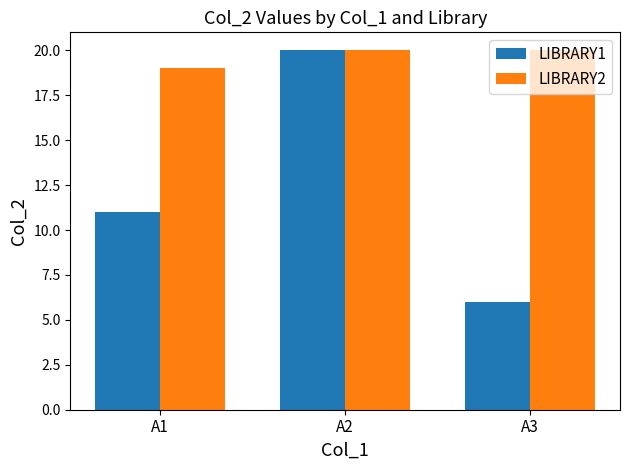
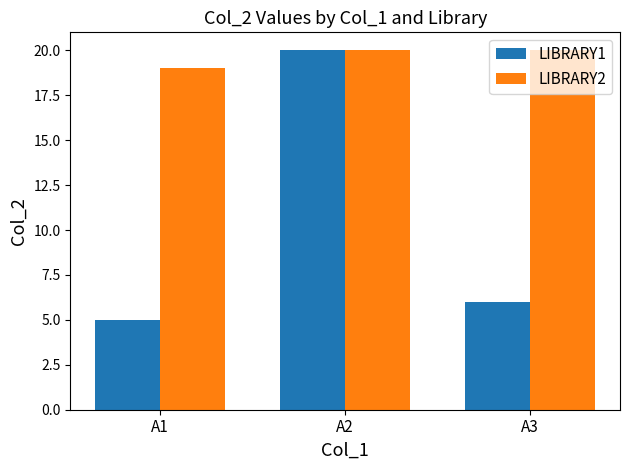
LIBRARY1, A1: 11 -> 5
